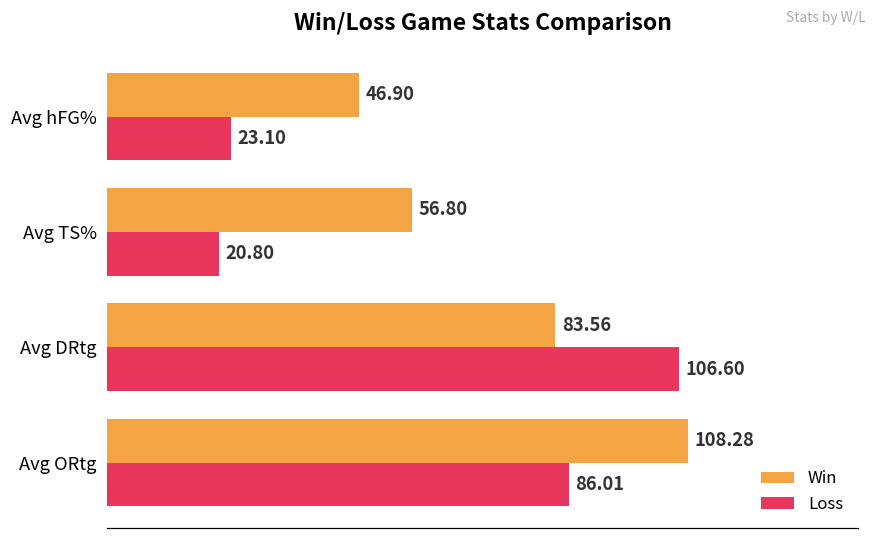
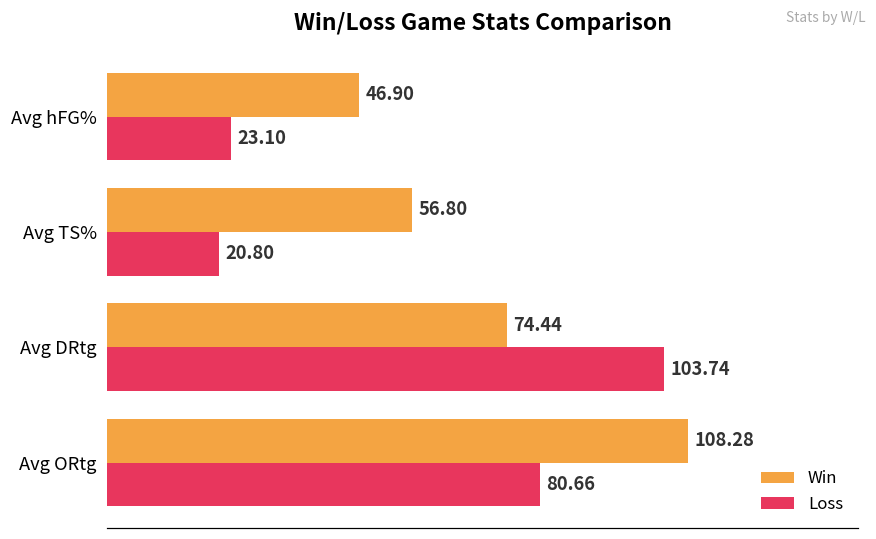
Win, Avg DRtg: 83.56 -> 74.44
Loss, Avg DRtg: 106.60 -> 103.74
Loss, Avg ORtg: 86.01 -> 80.66
